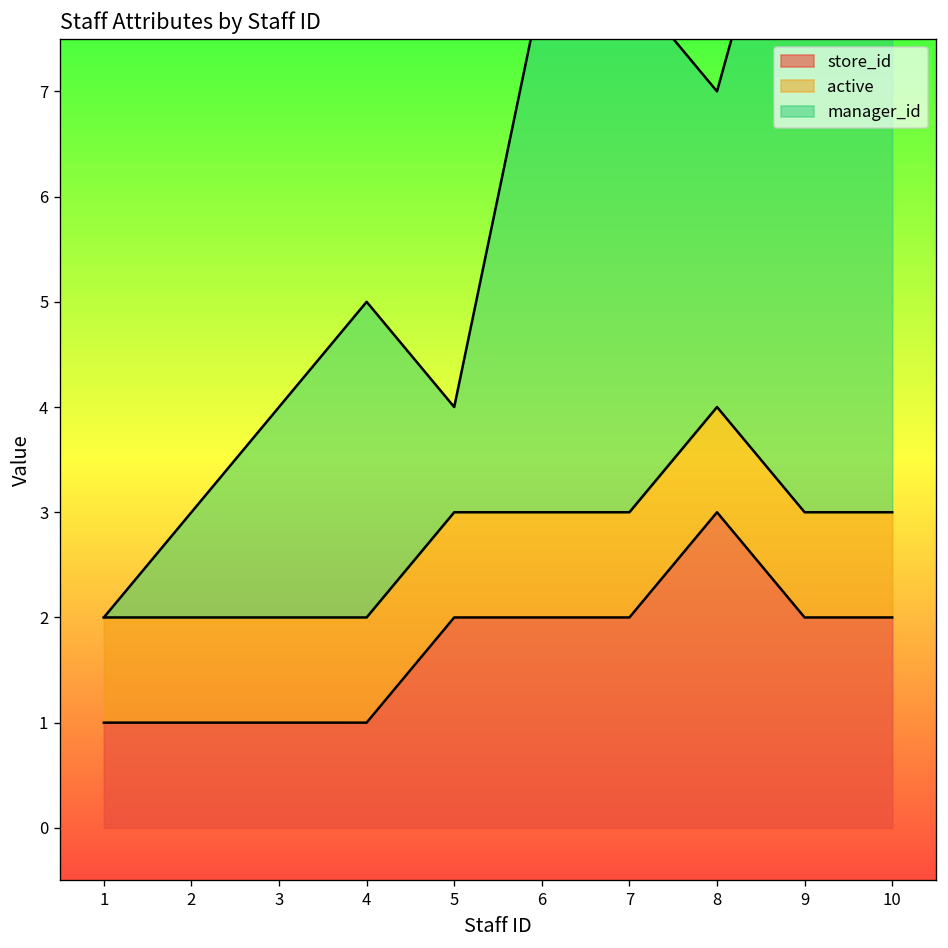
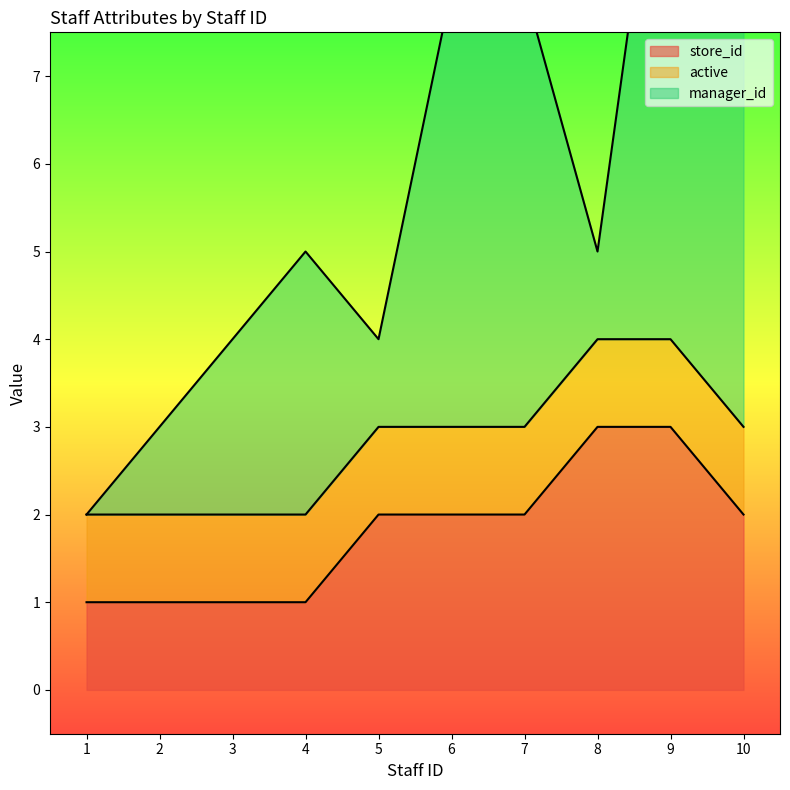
manager_id, 8: 3 -> 1
store_id, 9: 2 -> 3
